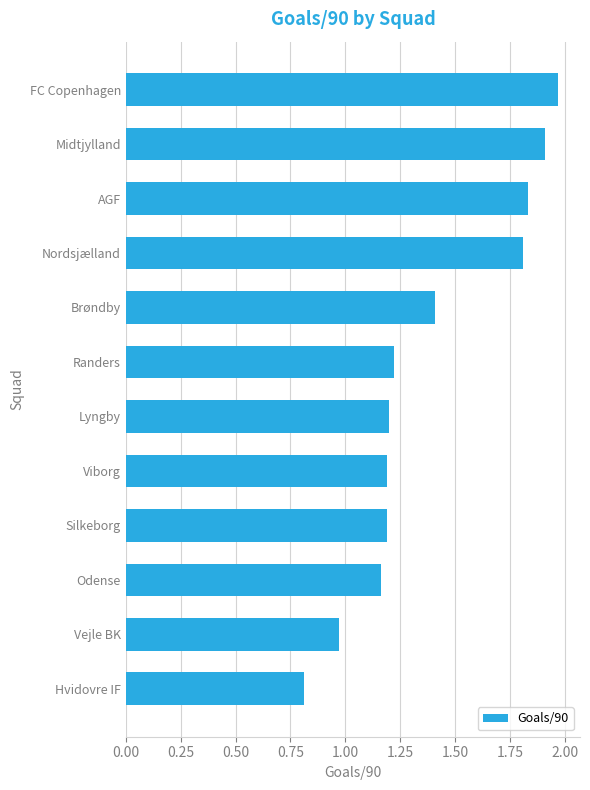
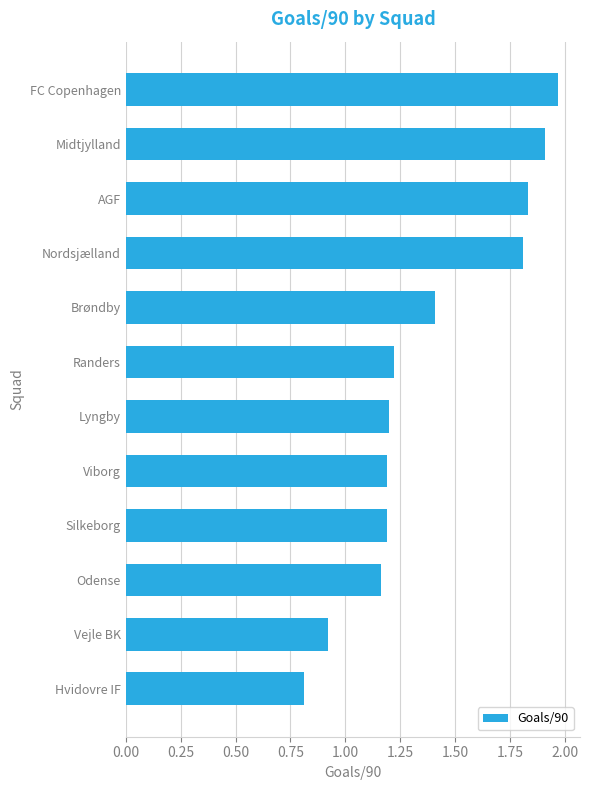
Vejle BK: 0.97 -> 0.92
